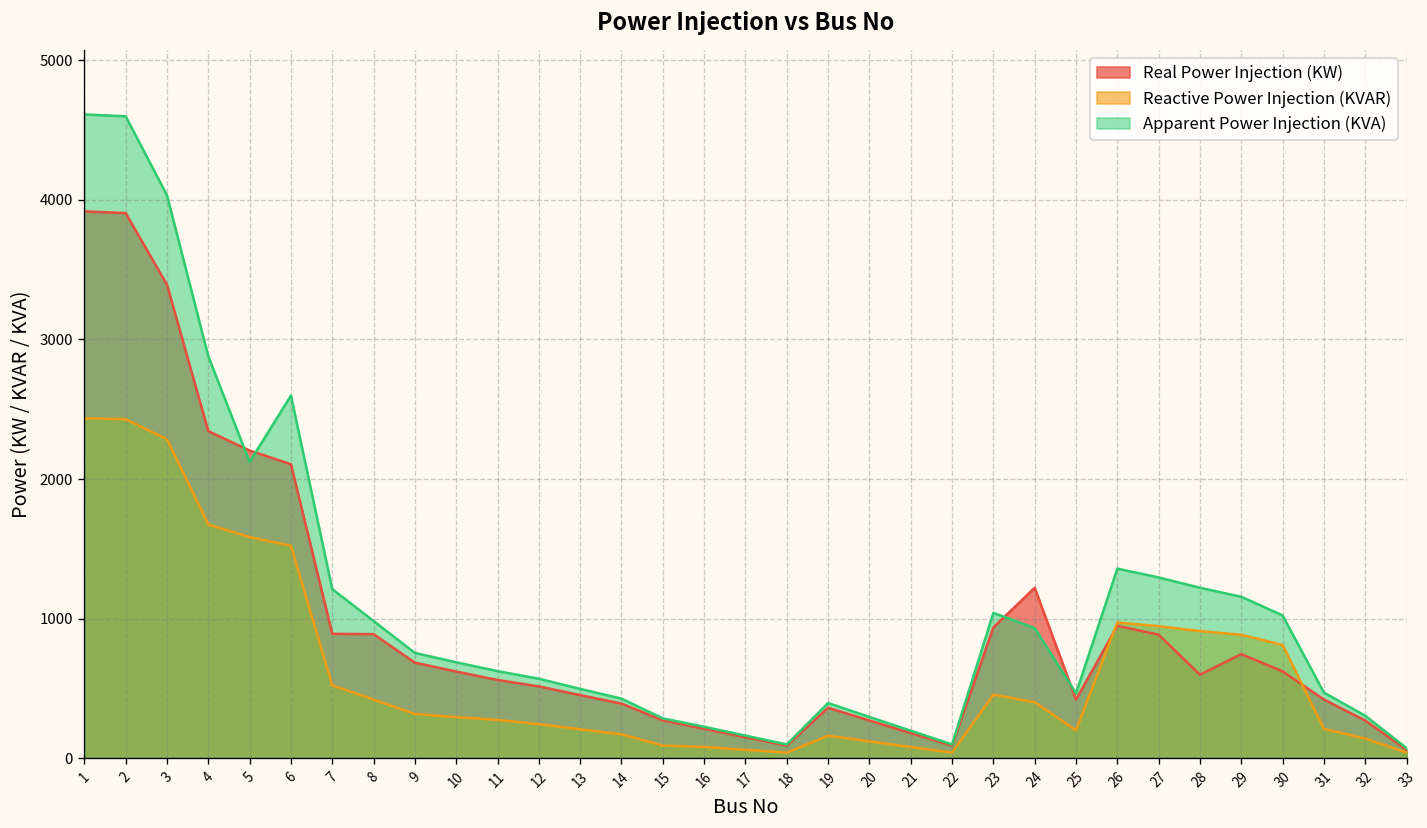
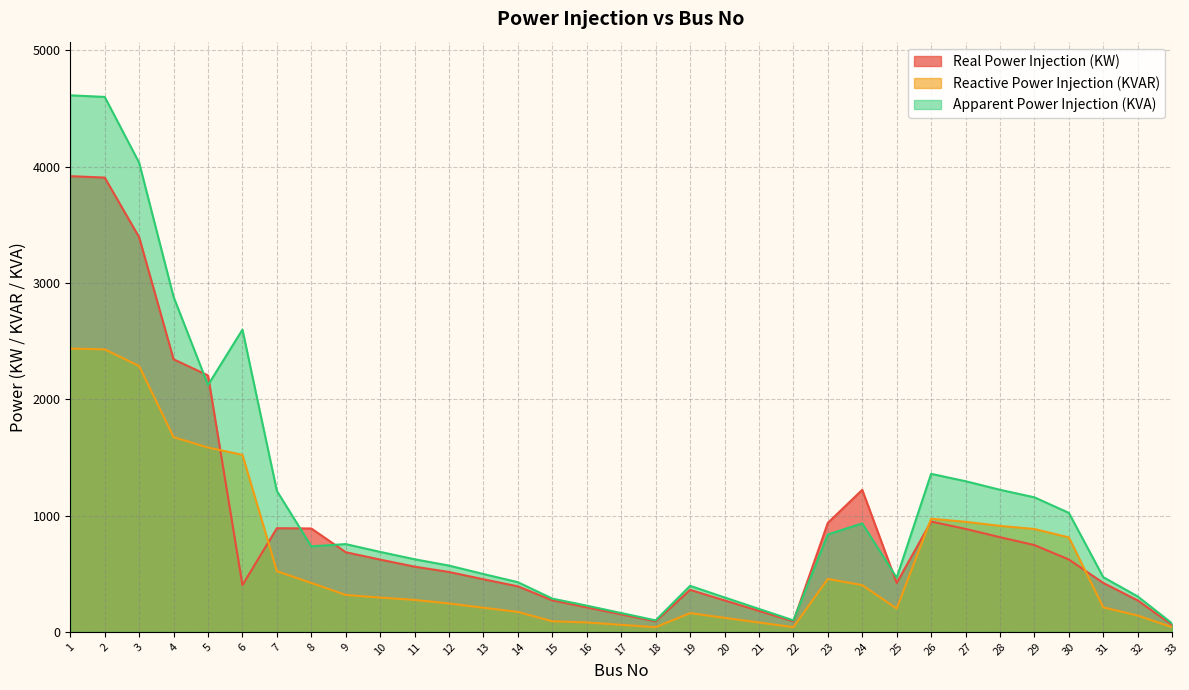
Real Power Injection (KW), 6: 2110 -> 400
Apparent Power Injection (KVA), 8: 980 -> 730
Apparent Power Injection (KVA), 23: 1040 -> 840
Real Power Injection (KW), 28: 600 -> 810
